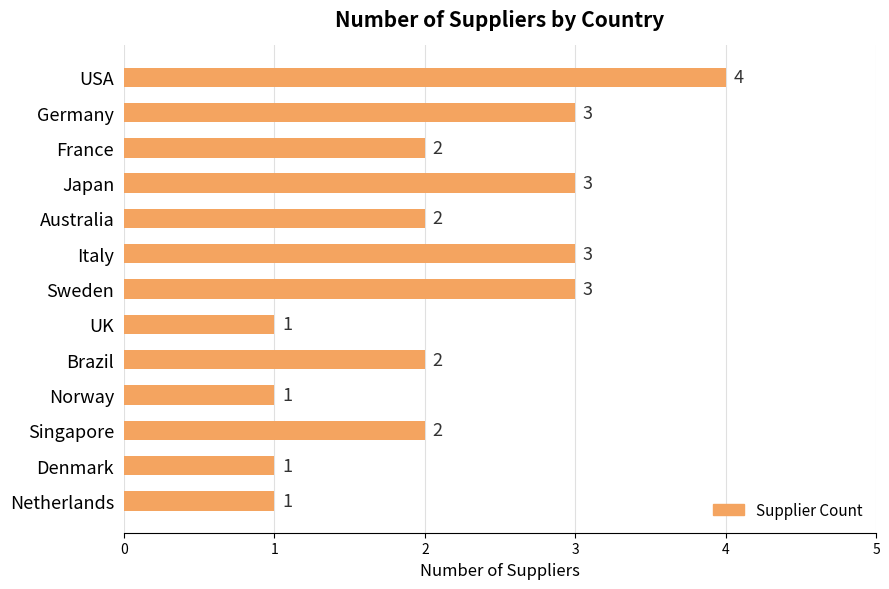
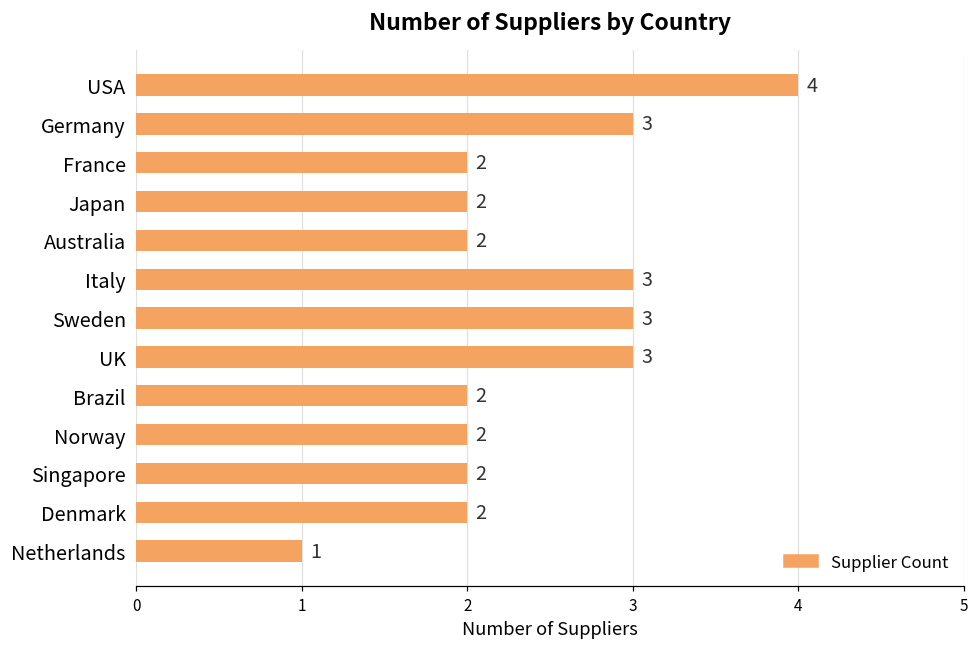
Japan: 3 -> 2
UK: 1 -> 3
Norway: 1 -> 2
Denmark: 1 -> 2
